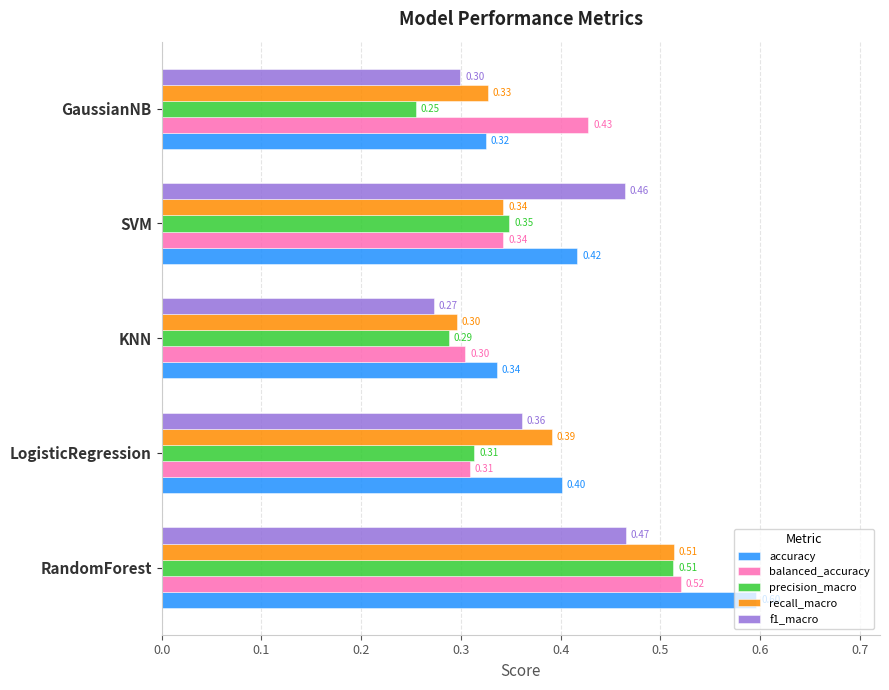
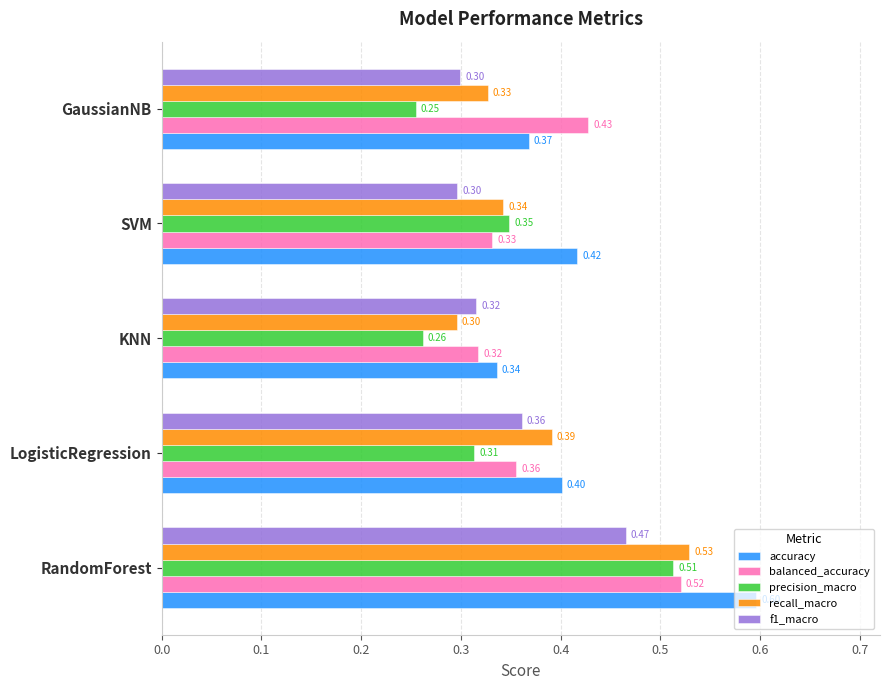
accuracy, GaussianNB: 0.32 -> 0.37
f1_macro, SVM: 0.46 -> 0.30
balanced_accuracy, SVM: 0.34 -> 0.33
f1_macro, KNN: 0.27 -> 0.32
precision_macro, KNN: 0.29 -> 0.26
balanced_accuracy, KNN: 0.30 -> 0.32
balanced_accuracy, LogisticRegression: 0.31 -> 0.36
recall_macro, RandomForest: 0.51 -> 0.53
